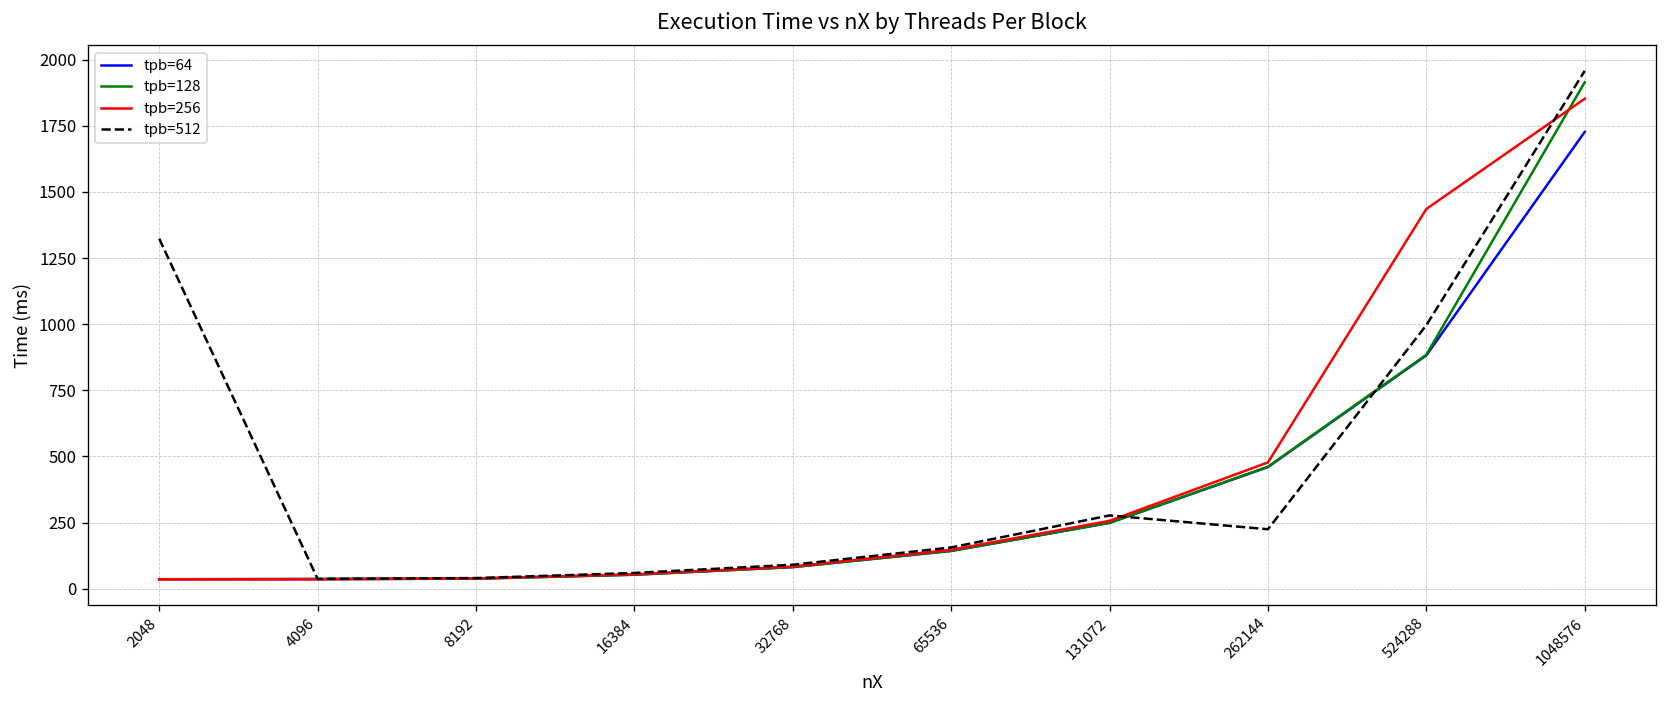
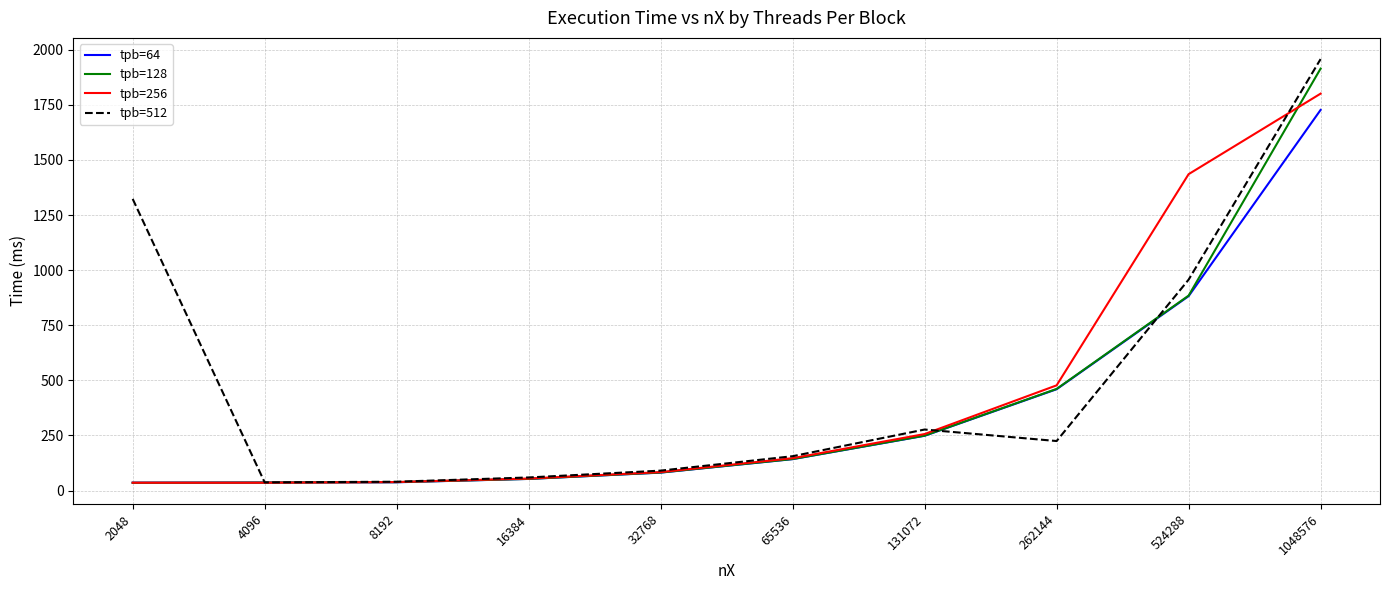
tpb=512, 524288: 1000 -> 960
tpb=256, 1048576: 1850 -> 1800
